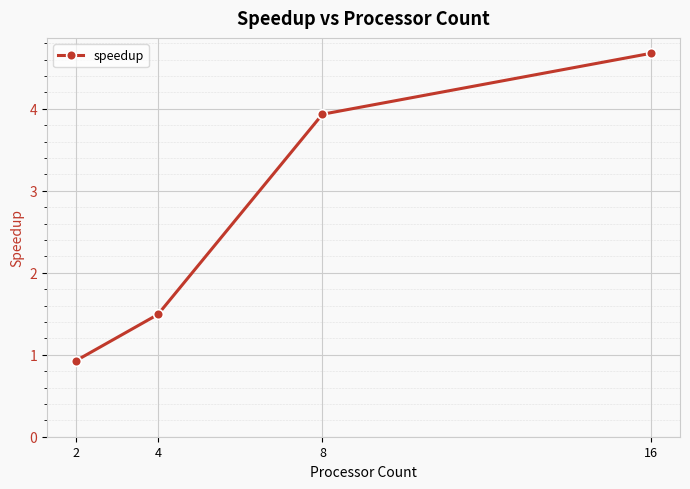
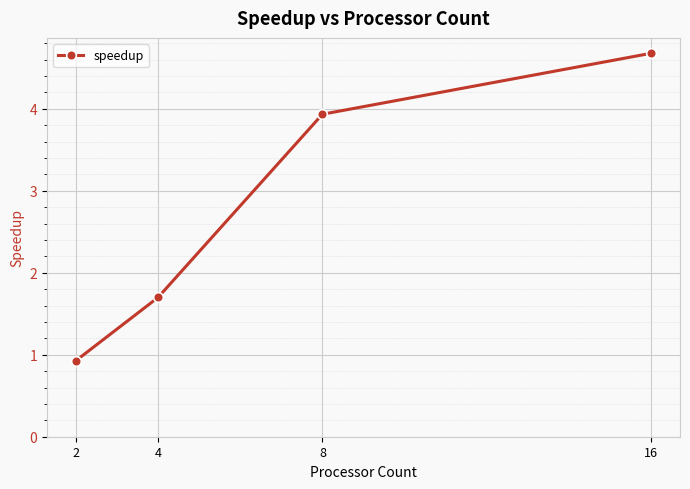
4: 1.5 -> 1.7
